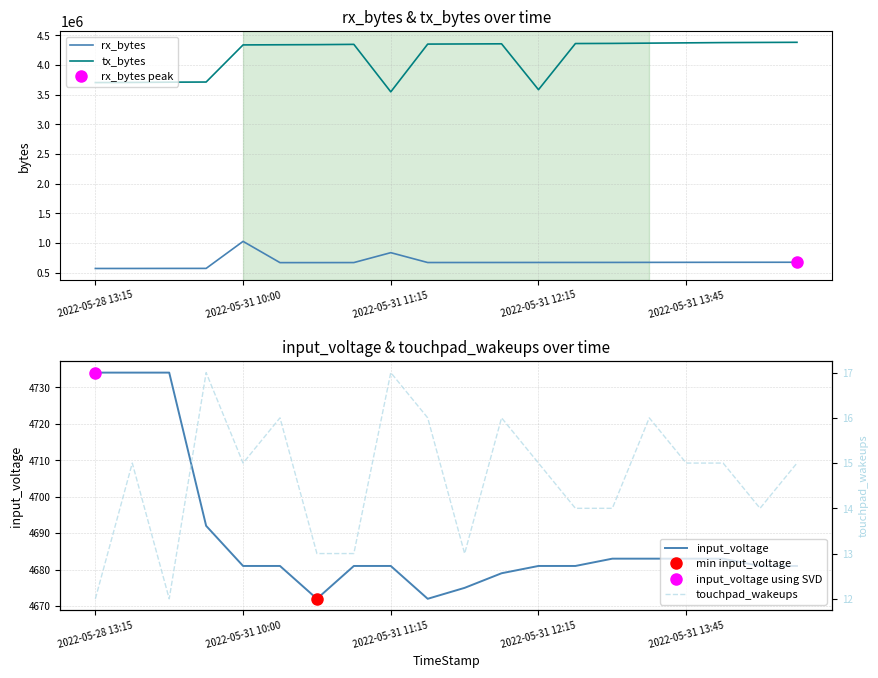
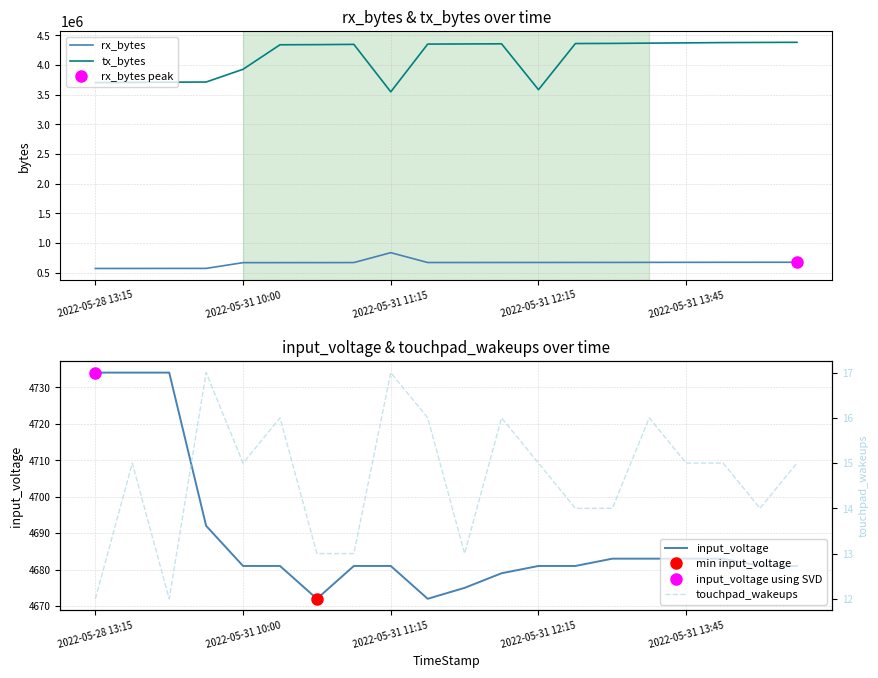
rx_bytes & tx_bytes over time, rx_bytes, 2022-05-31 10:00: 1000000 -> 700000
rx_bytes & tx_bytes over time, tx_bytes, 2022-05-31 10:00: 4300000 -> 3900000
